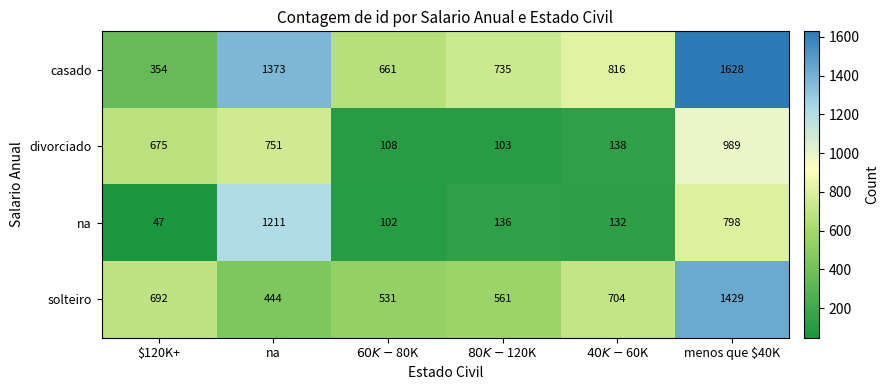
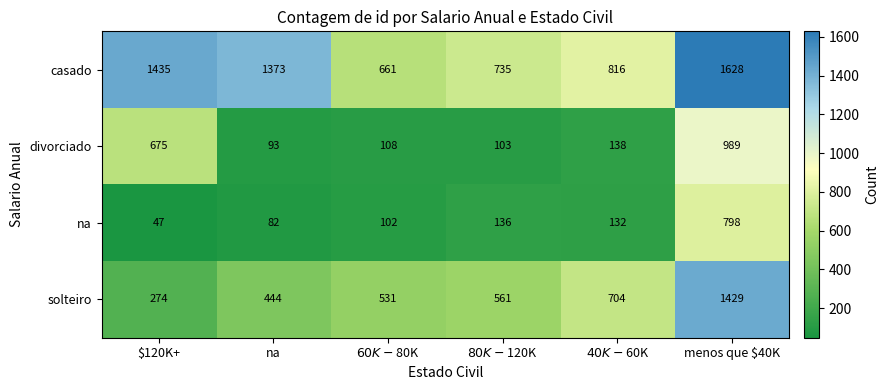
casado, $120K+: 354 -> 1435
divorciado, na: 751 -> 93
na, na: 1211 -> 82
solteiro, $120K+: 692 -> 274
